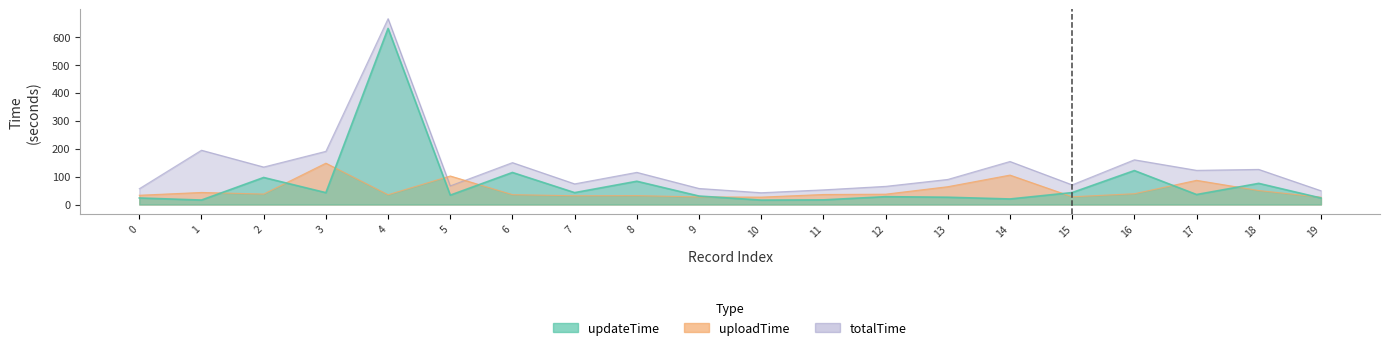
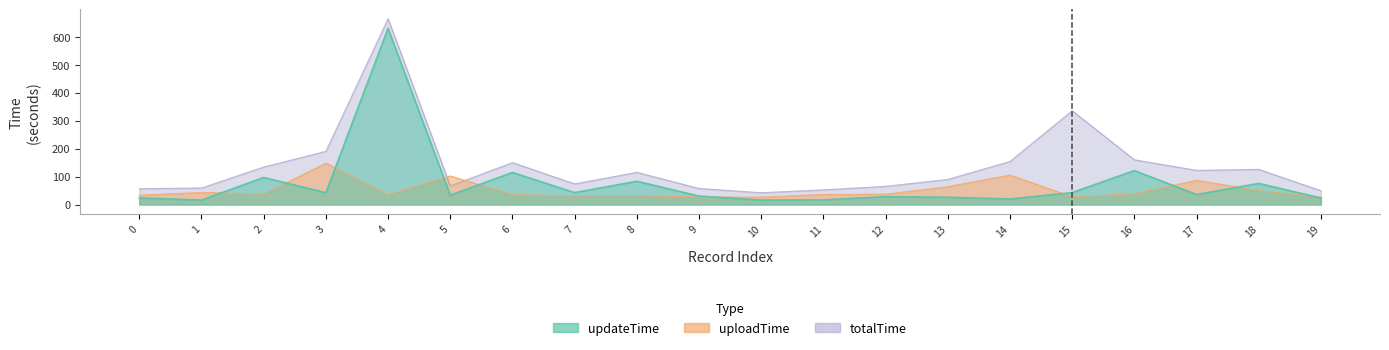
totalTime, 1: 190 -> 60
totalTime, 15: 70 -> 340
